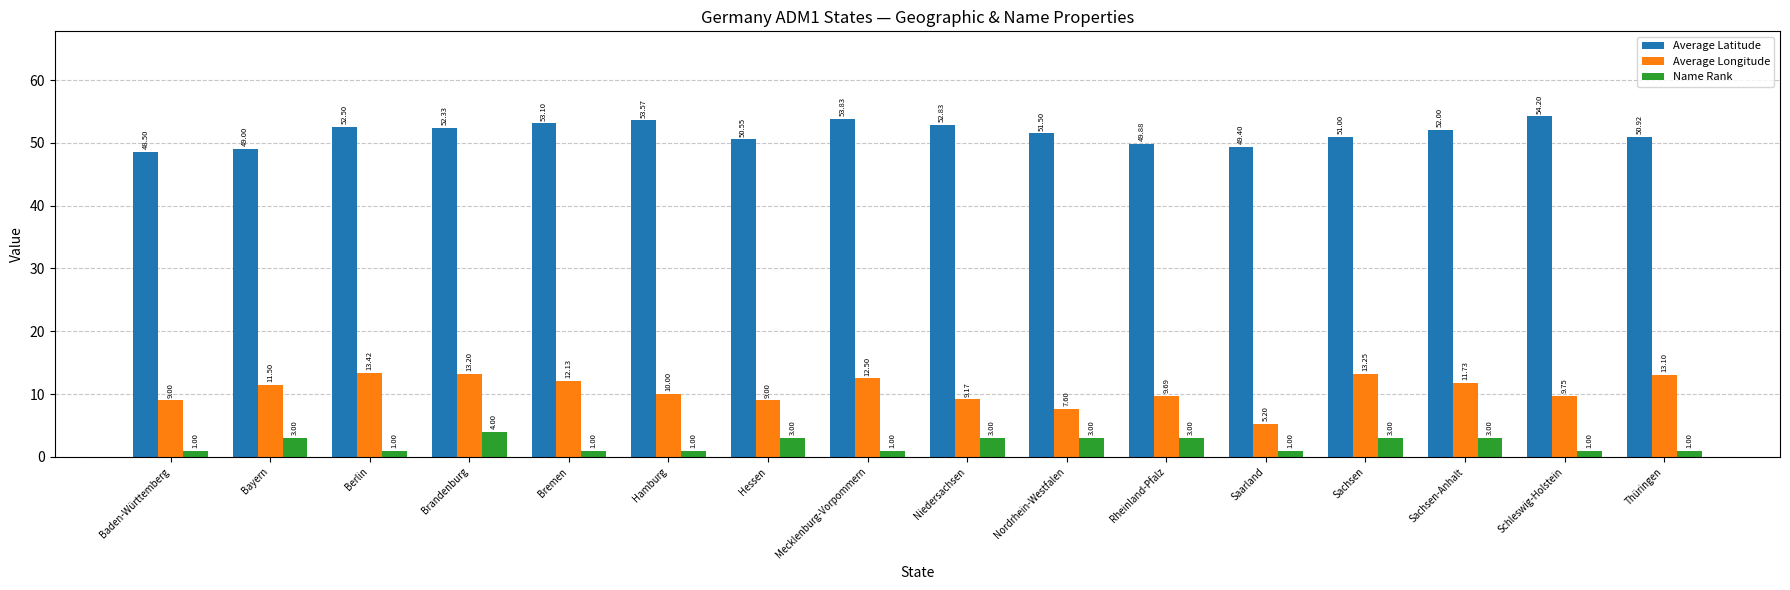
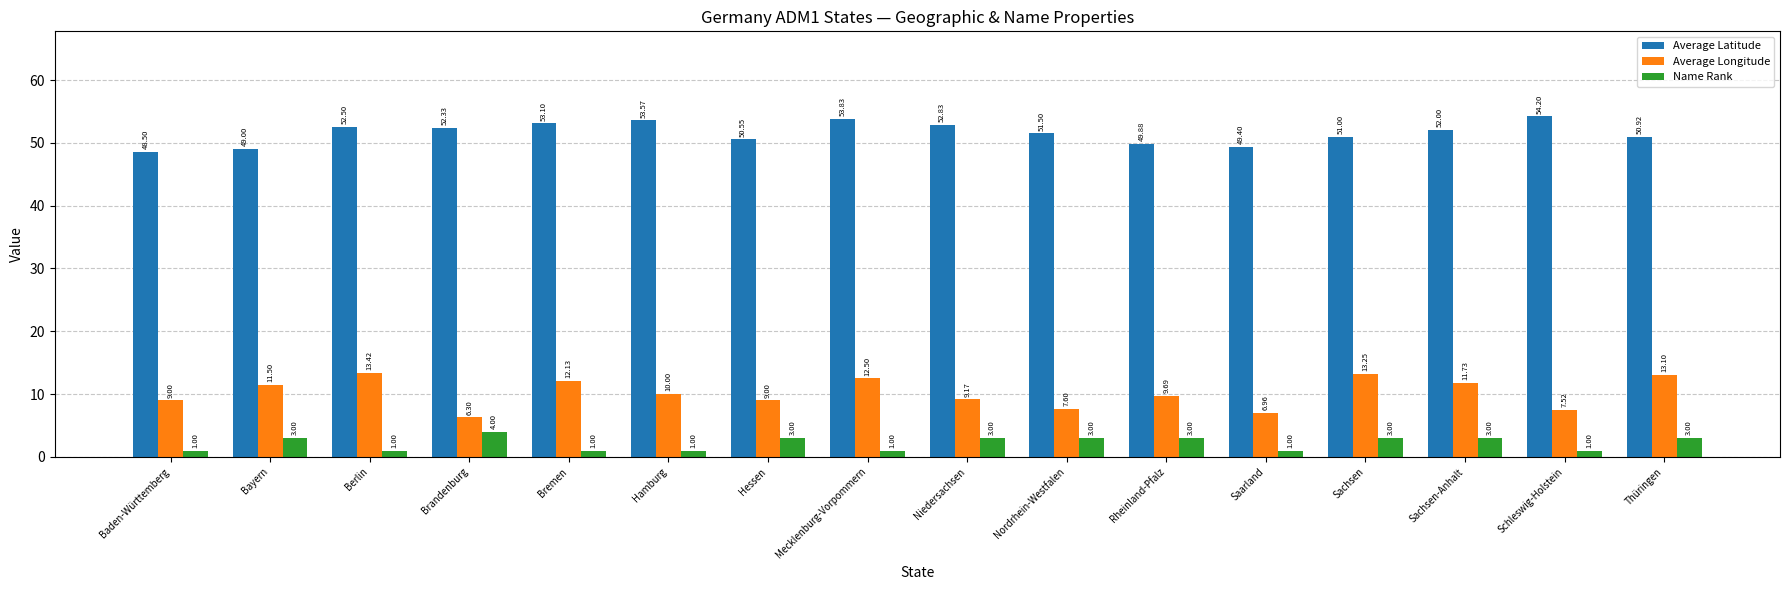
Average Longitude, Brandenburg: 13.20 -> 6.30
Average Longitude, Saarland: 5.20 -> 6.96
Average Longitude, Schleswig-Holstein: 9.75 -> 7.52
Name Rank, Thüringen: 1.00 -> 3.00
